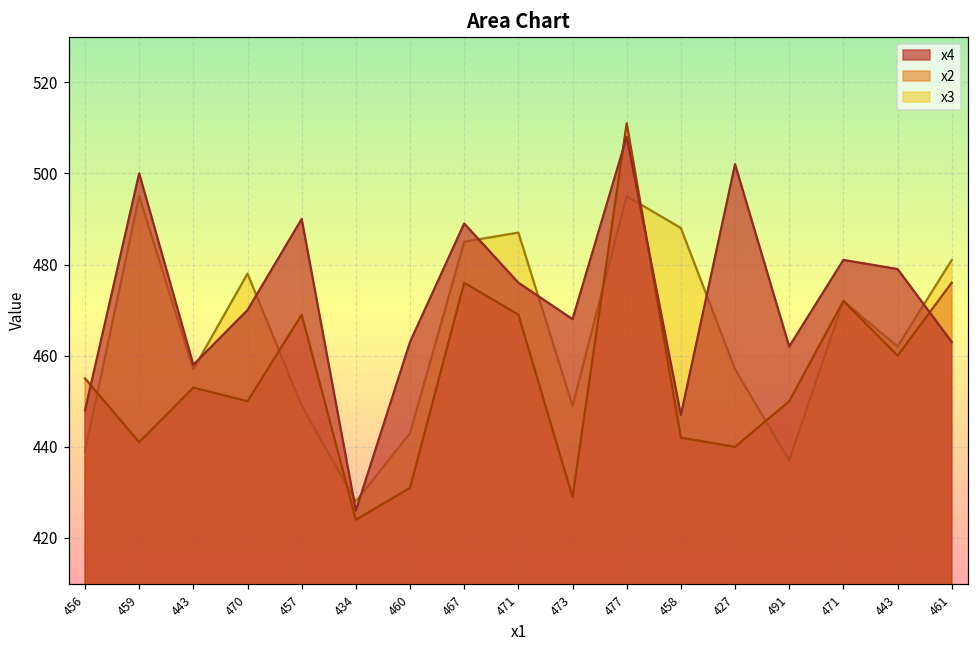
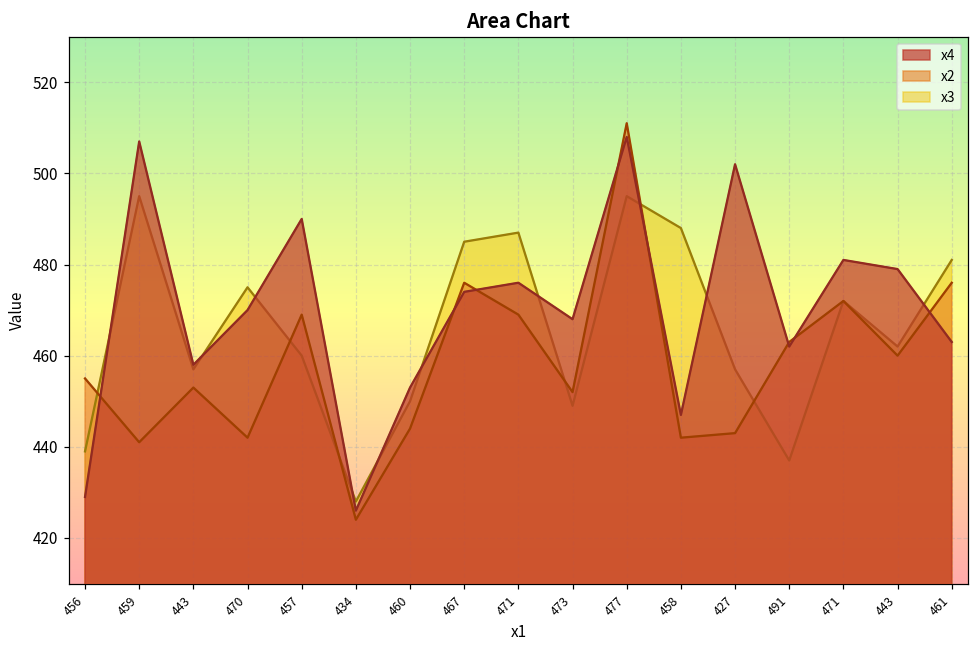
x4, 456: 448 -> 429
x4, 459: 500 -> 507
x2, 470: 450 -> 442
x3, 470: 478 -> 475
x3, 457: 449 -> 460
x4, 460: 463 -> 453
x2, 460: 431 -> 444
x3, 460: 443 -> 450
x4, 467: 489 -> 474
x2, 473: 429 -> 452
x2, 427: 440 -> 443
x2, 491: 450 -> 463
